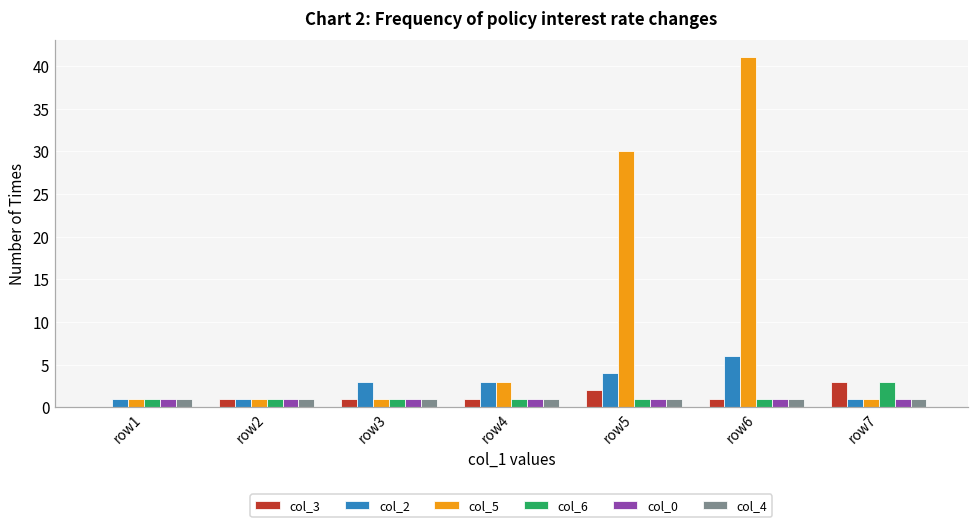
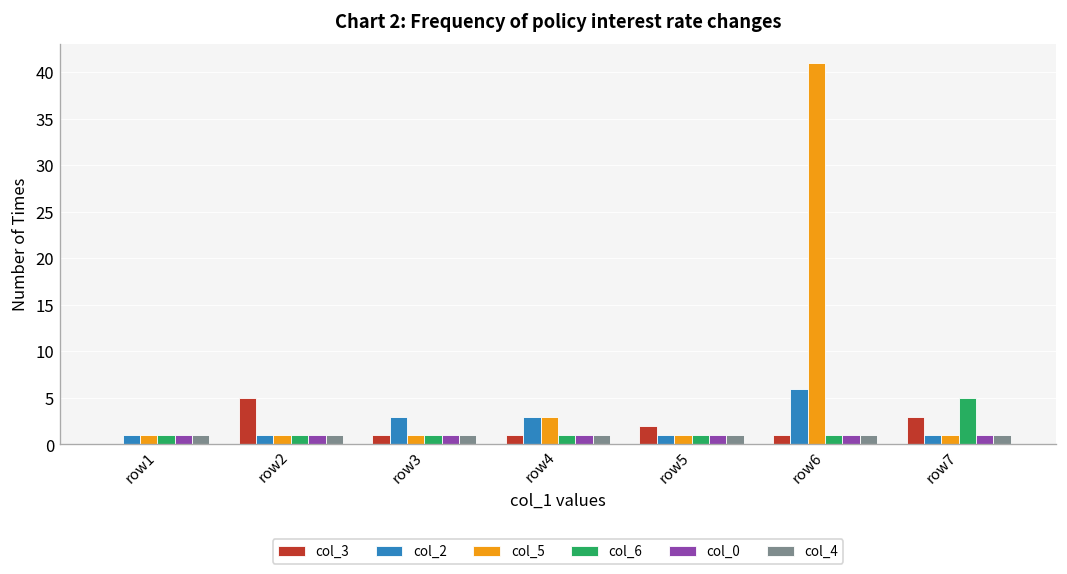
col_3, row2: 1 -> 5
col_2, row5: 4 -> 1
col_5, row5: 30 -> 1
col_6, row7: 3 -> 5
